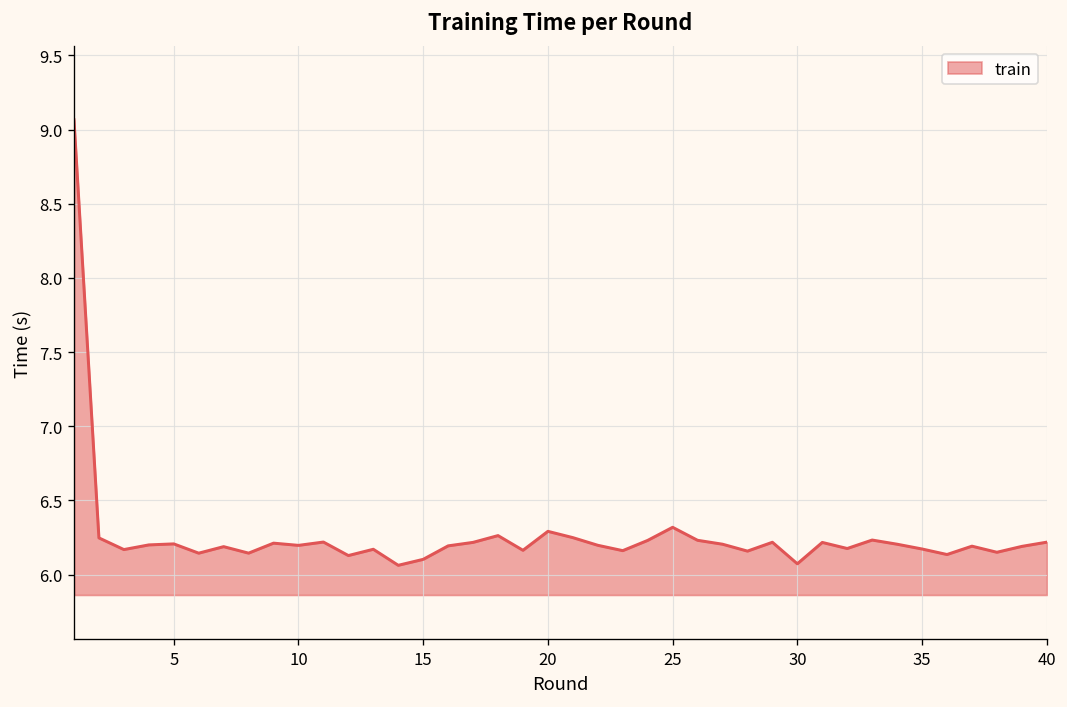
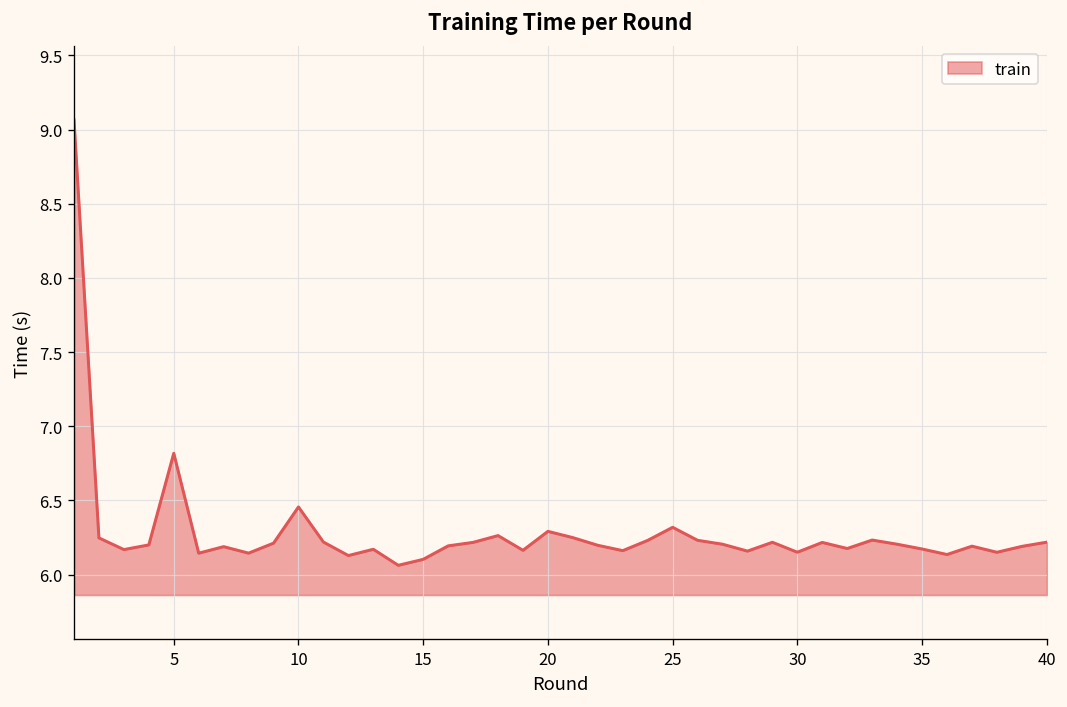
5: 6.21 -> 6.82
10: 6.20 -> 6.46
30: 6.07 -> 6.15
